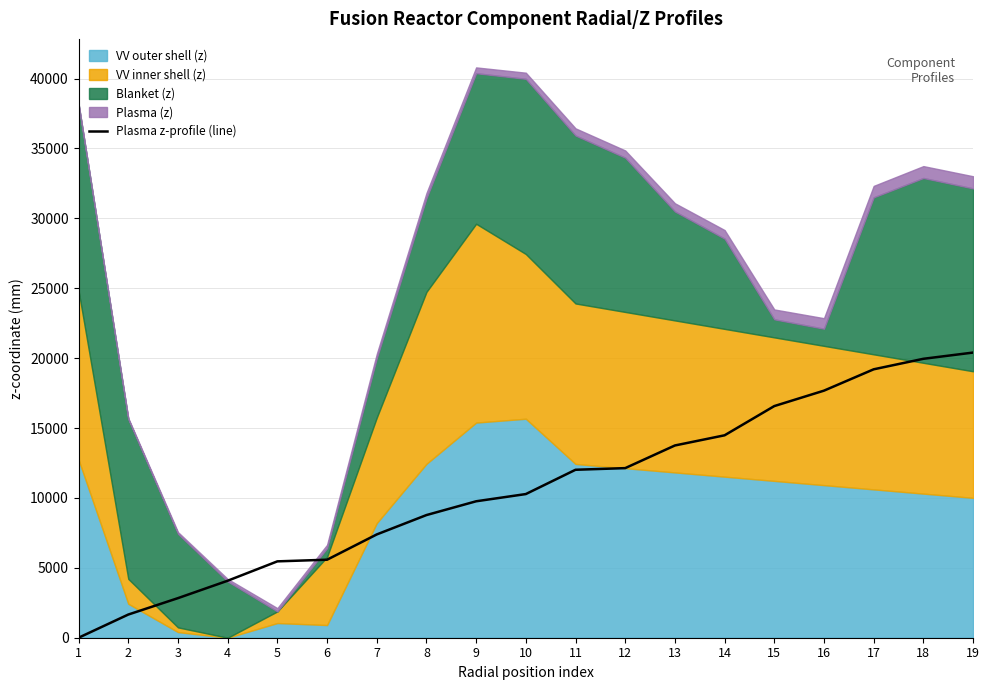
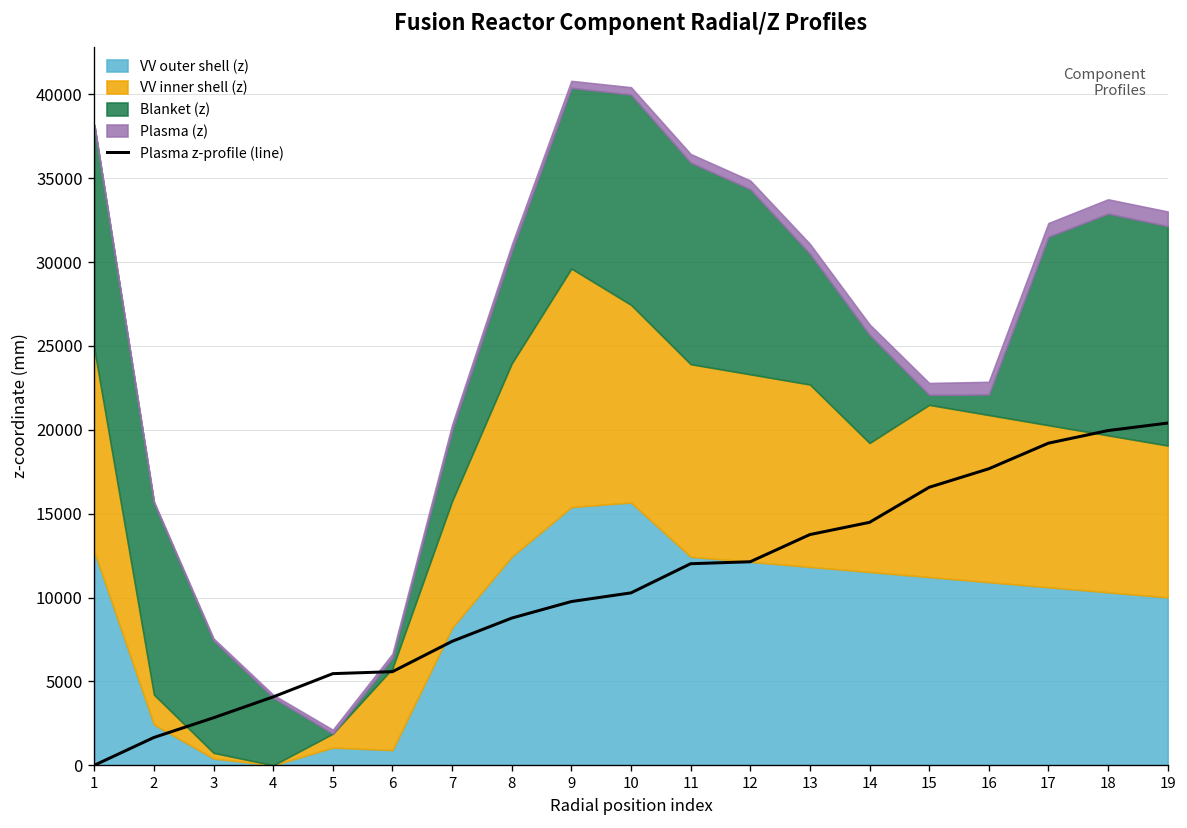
VV inner shell (z), 8: 12300 -> 11500
VV inner shell (z), 14: 10600 -> 7700
Blanket (z), 15: 1300 -> 600
